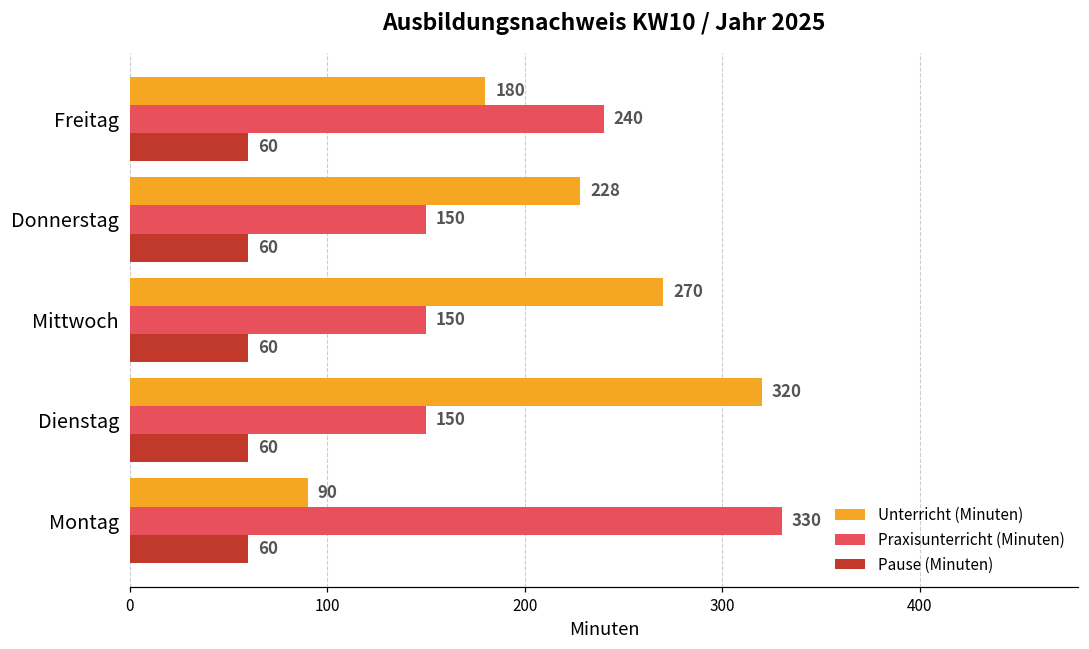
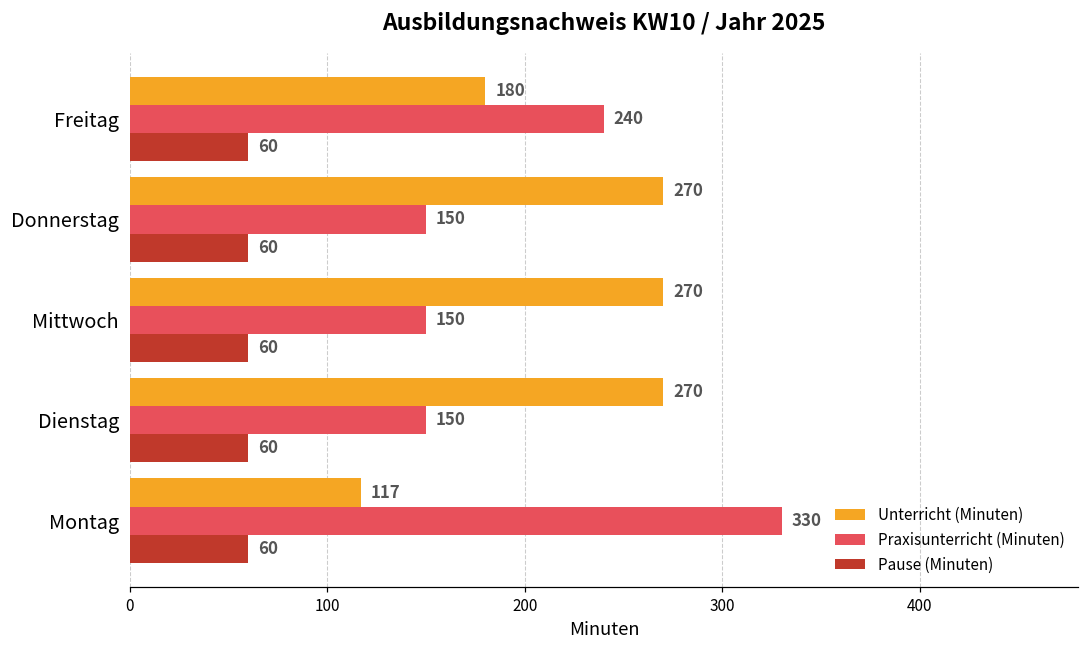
Unterricht (Minuten), Donnerstag: 228 -> 270
Unterricht (Minuten), Dienstag: 320 -> 270
Unterricht (Minuten), Montag: 90 -> 117
